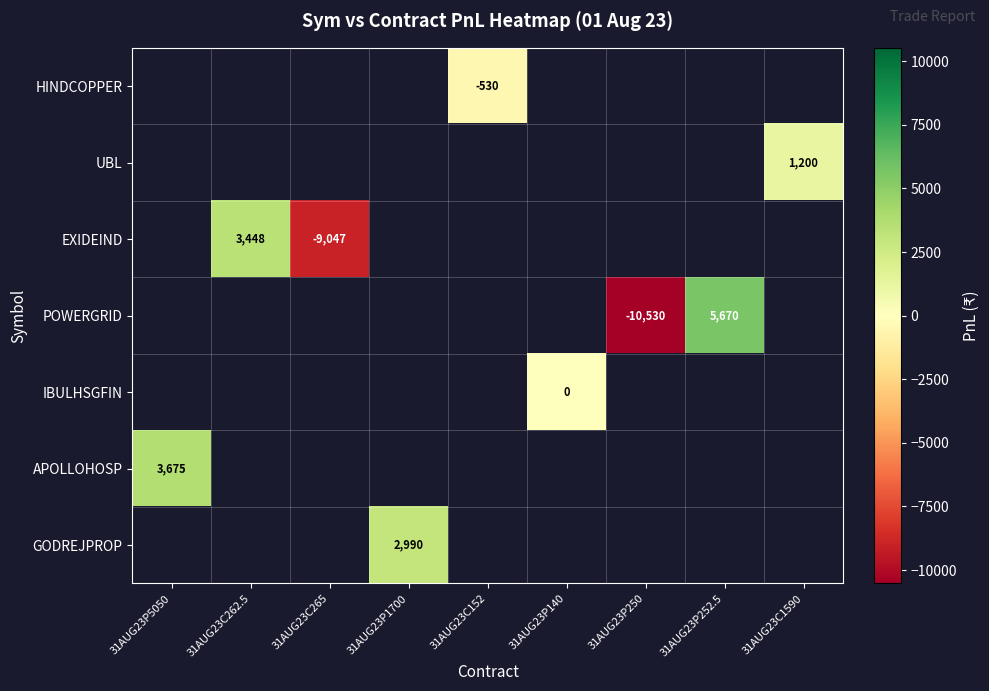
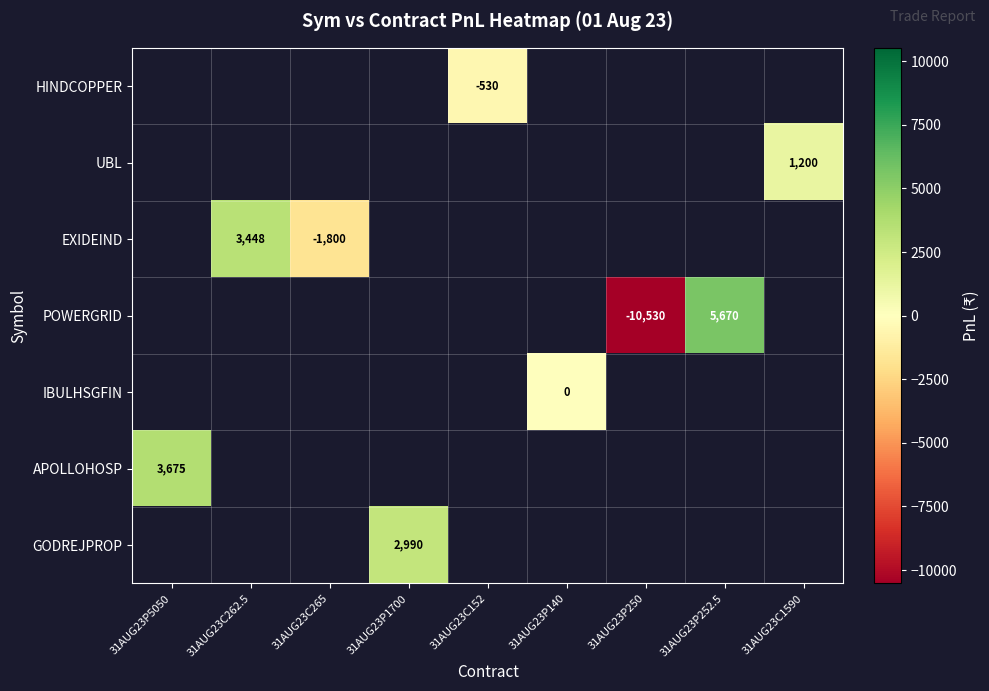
EXIDEIND, 31AUG23C265: -9,047 -> -1,800
